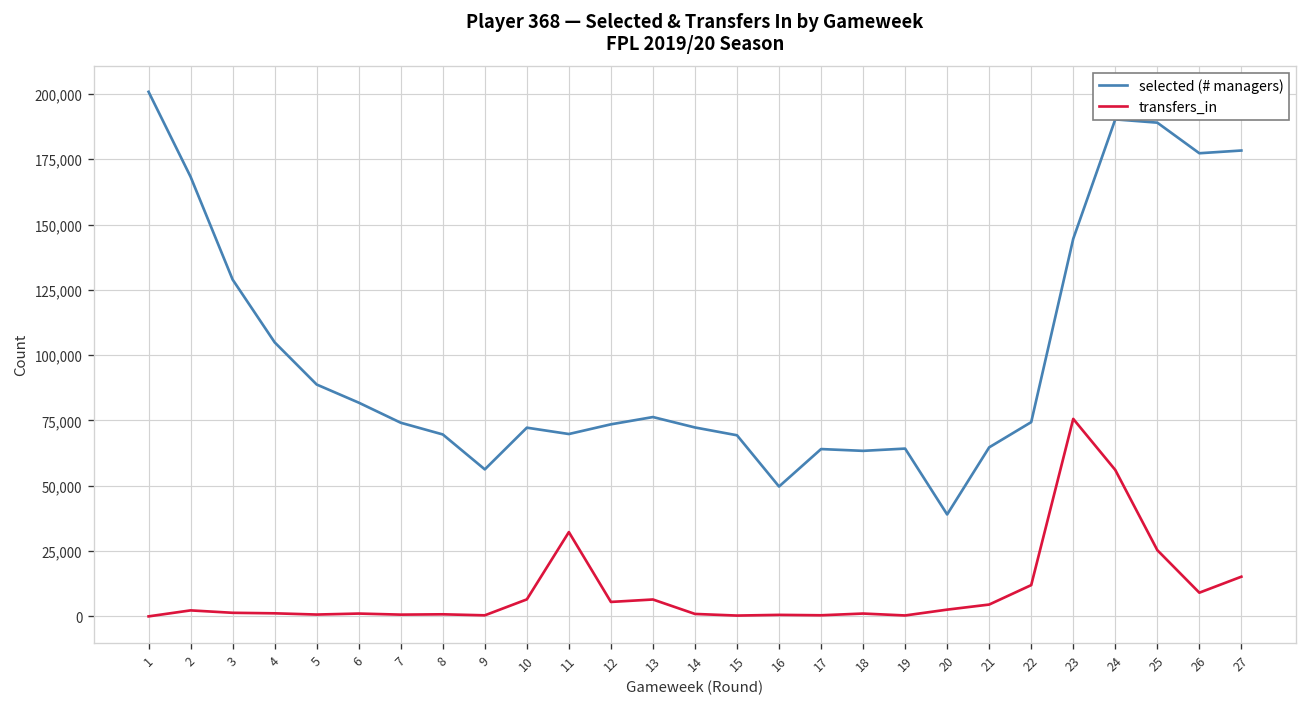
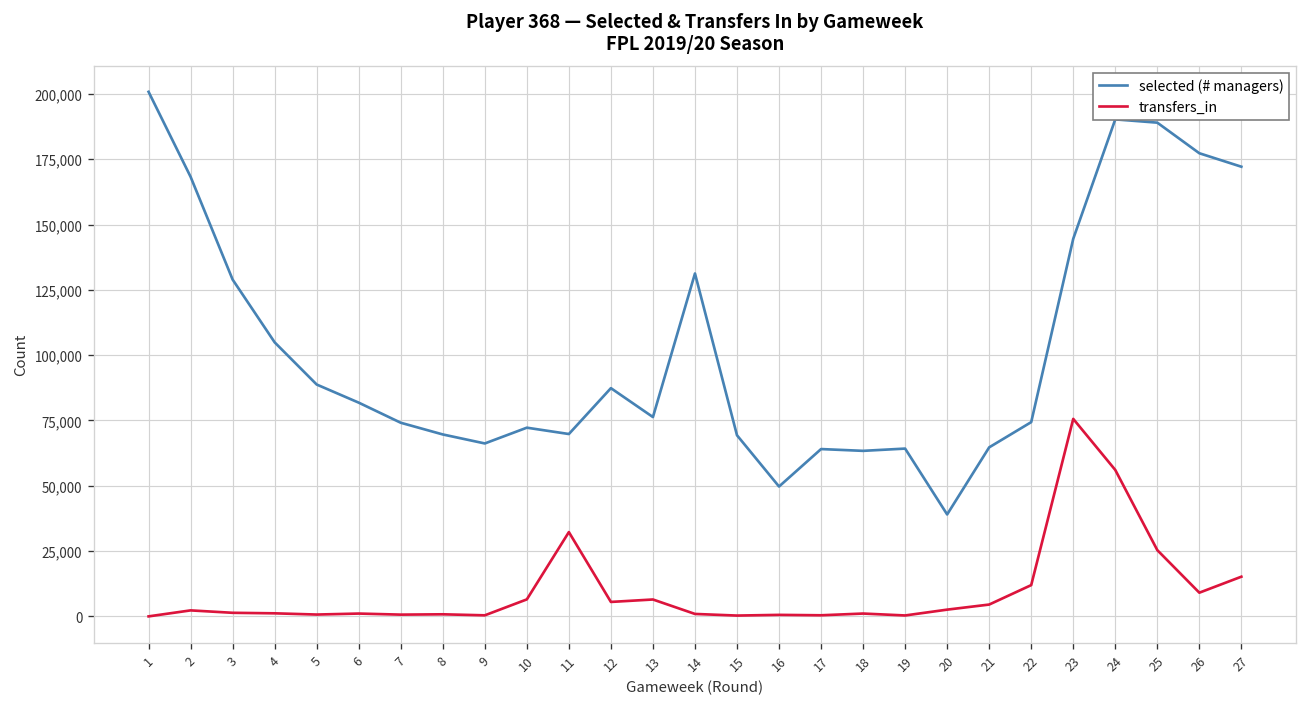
selected (# managers), 9: 56,000 -> 66,000
selected (# managers), 12: 74,000 -> 87,000
selected (# managers), 14: 72,000 -> 131,000
selected (# managers), 27: 178,000 -> 172,000
